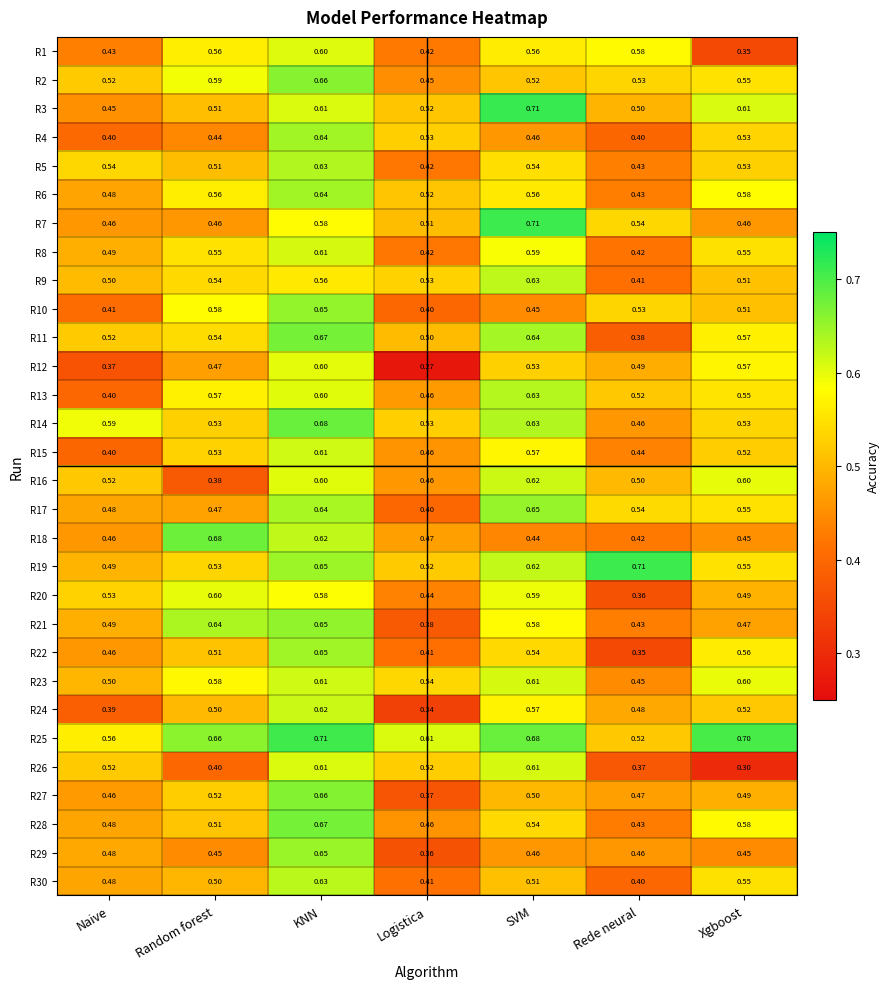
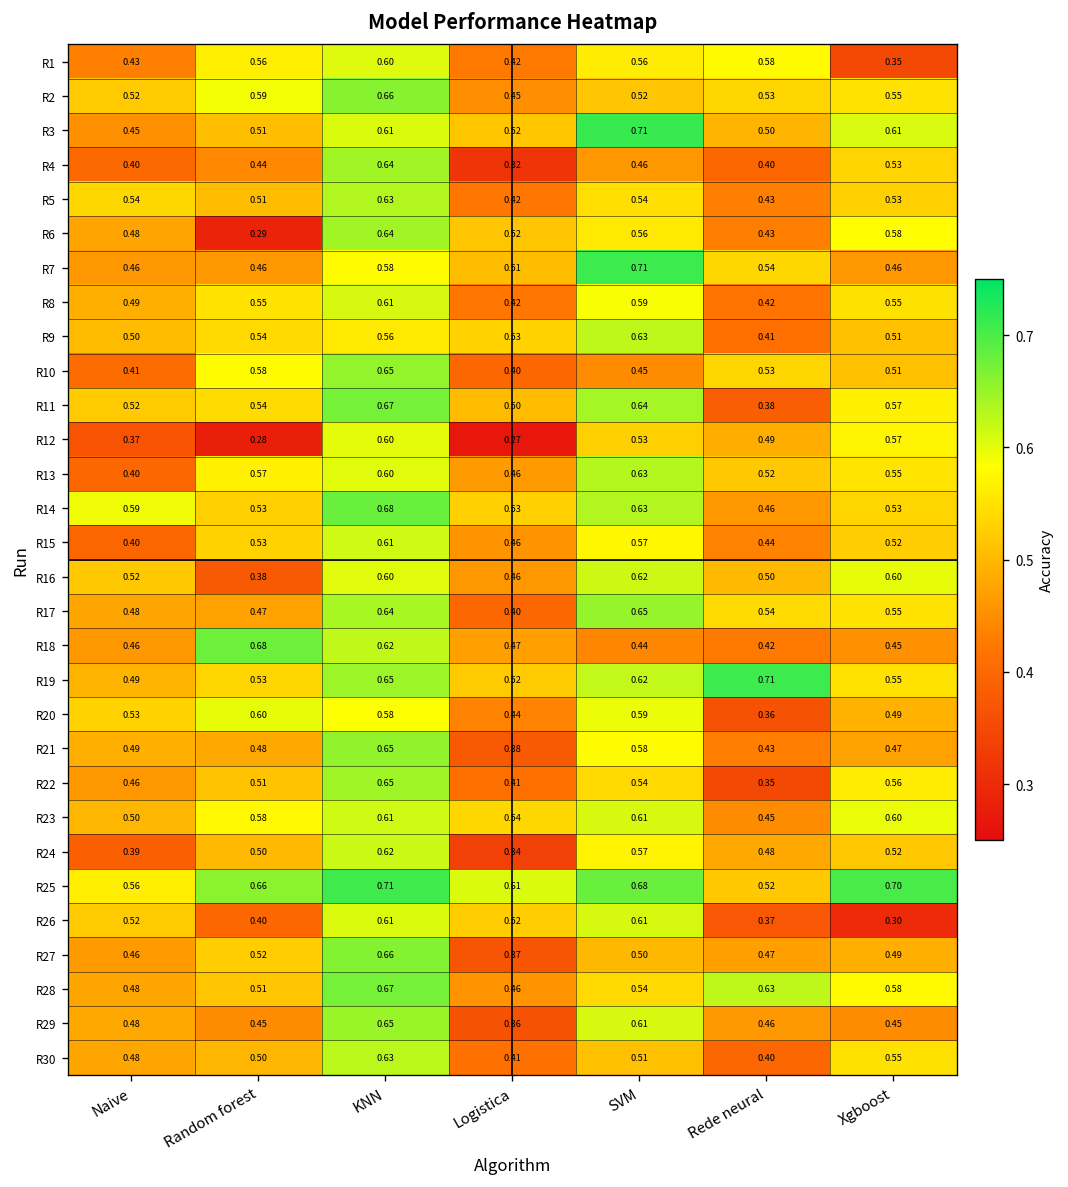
R4, Logistica: 0.53 -> 0.32
R6, Random forest: 0.56 -> 0.29
R12, Random forest: 0.47 -> 0.28
R21, Random forest: 0.64 -> 0.48
R28, Rede neural: 0.43 -> 0.63
R29, SVM: 0.46 -> 0.61
